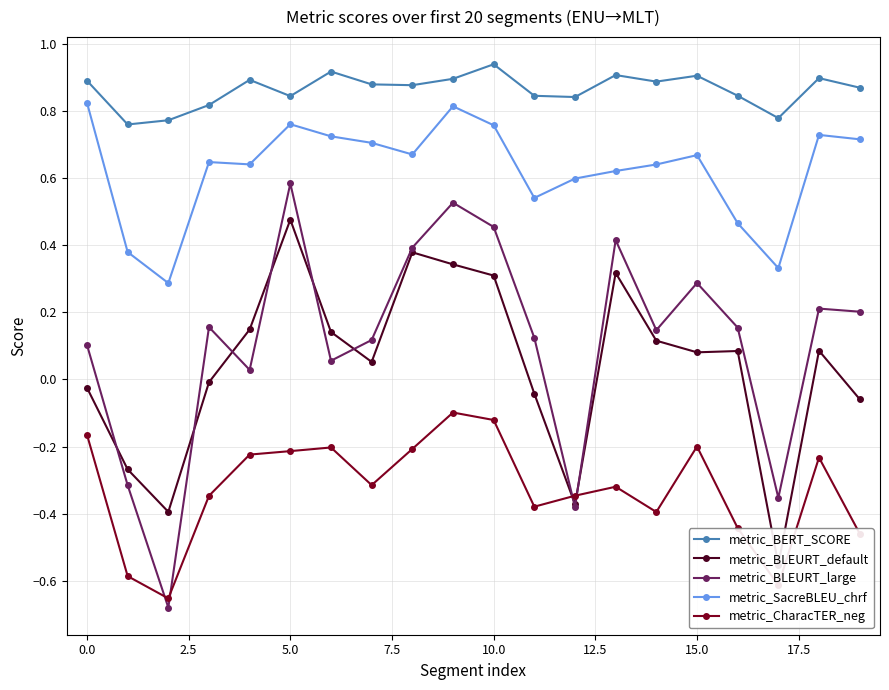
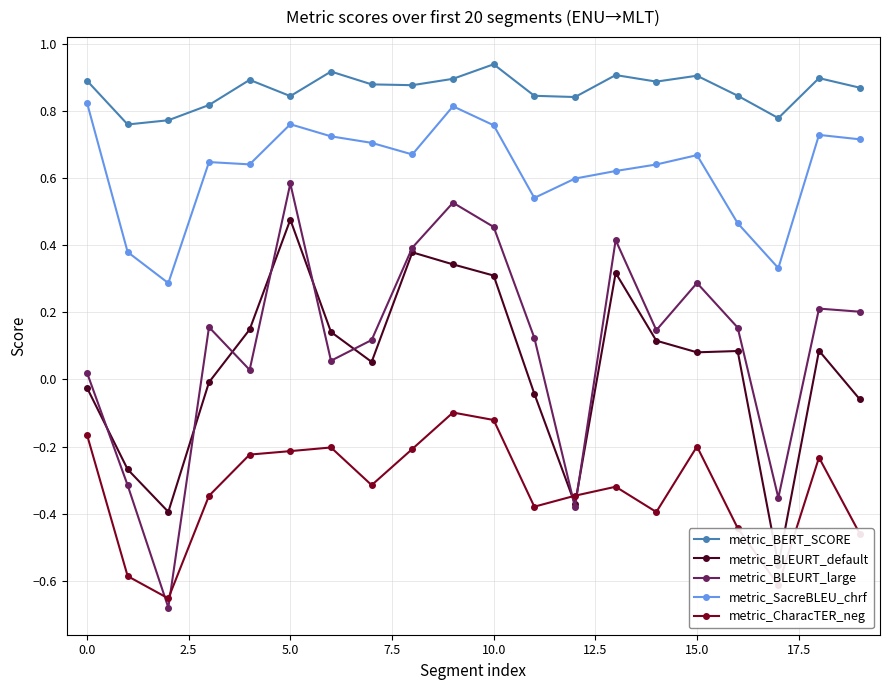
metric_BLEURT_large, 0.0: 0.10 -> 0.02
